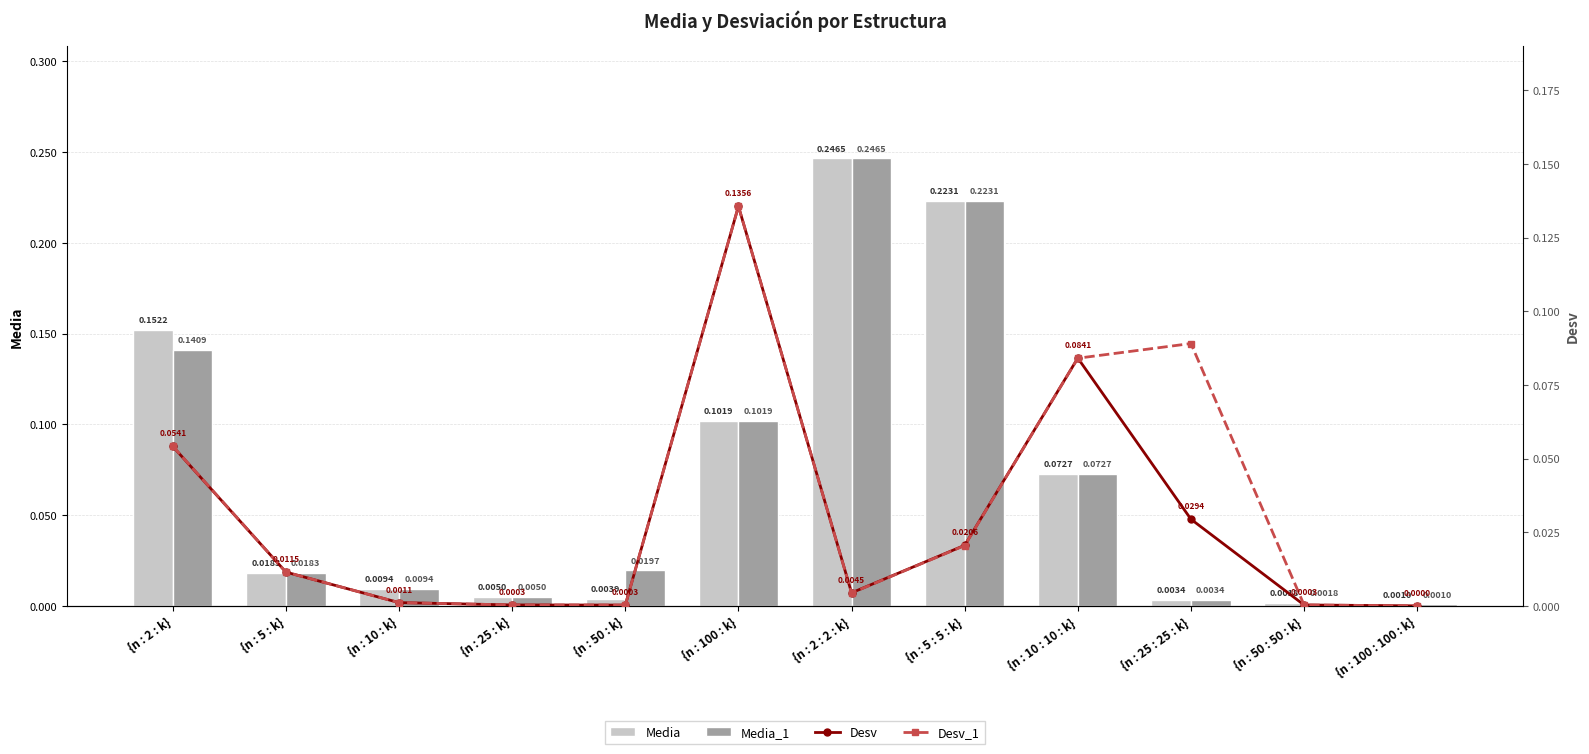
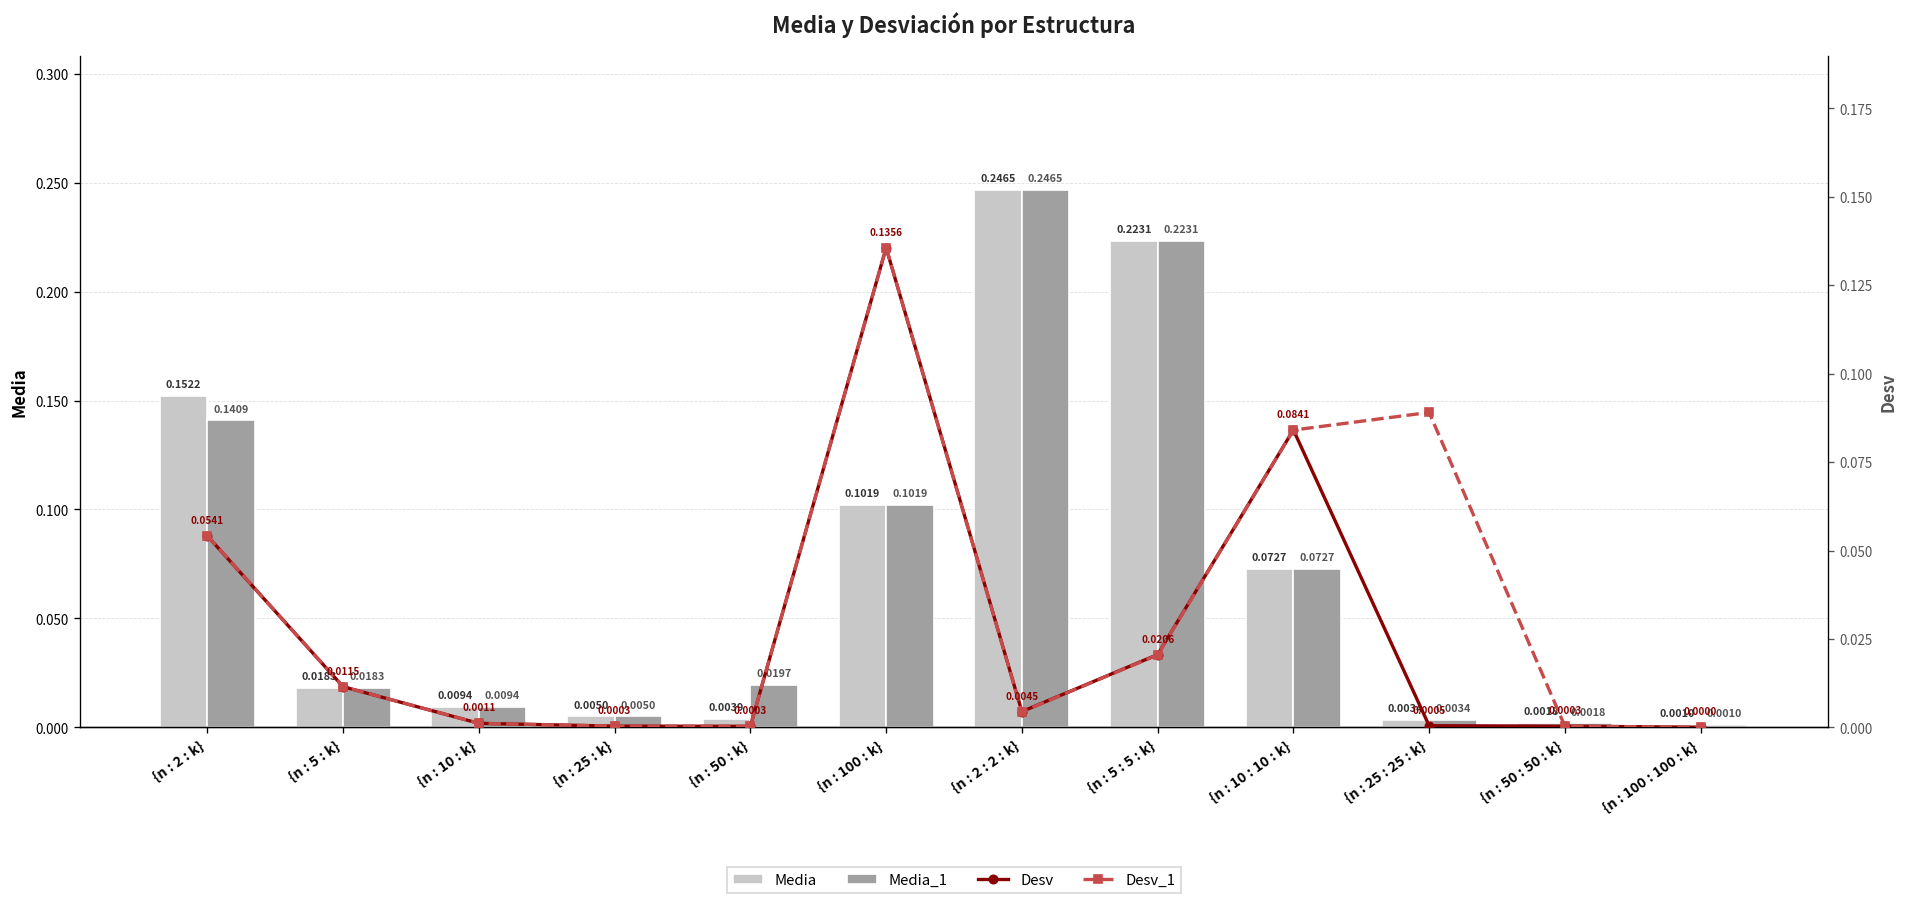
Desv, {n : 25 : 25 : k}: 0.0294 -> 0.0005
